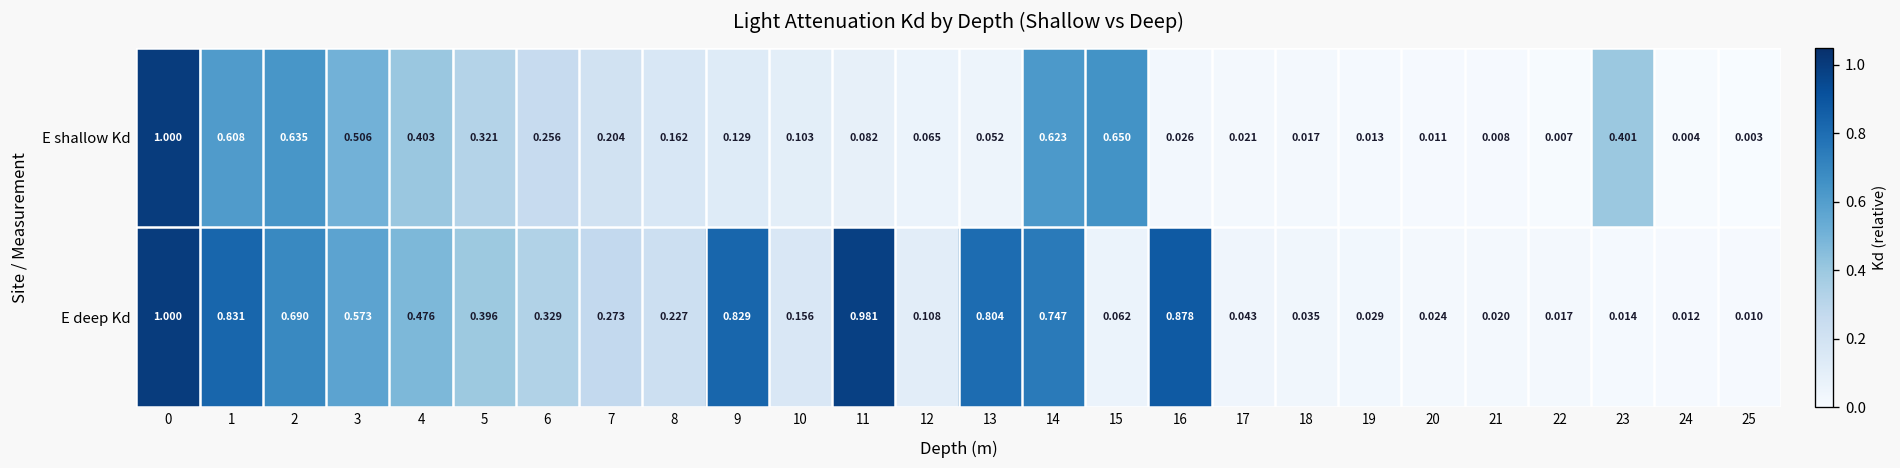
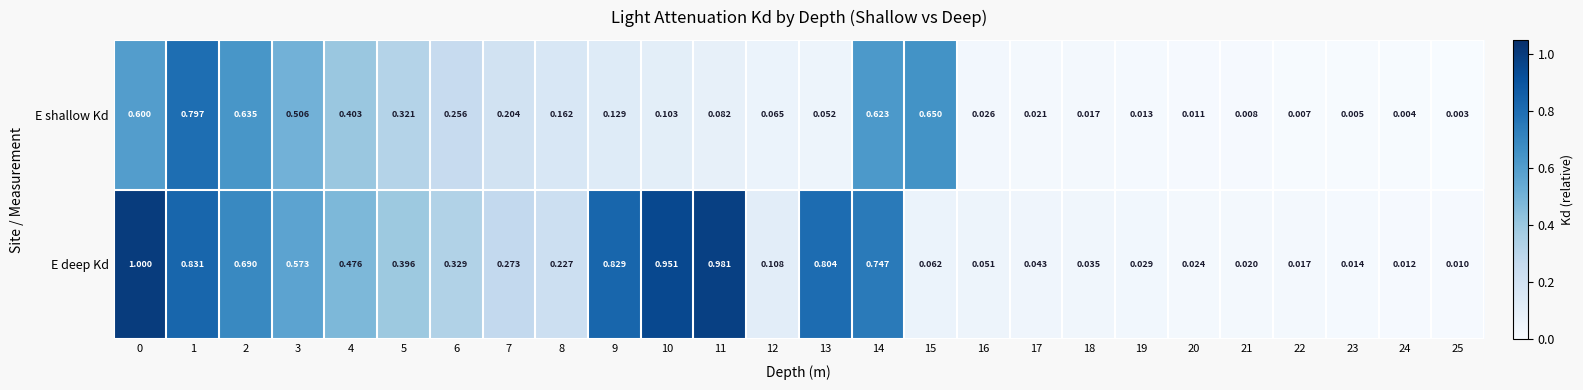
E shallow Kd, 0: 1.000 -> 0.600
E shallow Kd, 1: 0.608 -> 0.797
E shallow Kd, 23: 0.401 -> 0.005
E deep Kd, 10: 0.156 -> 0.951
E deep Kd, 16: 0.878 -> 0.051
